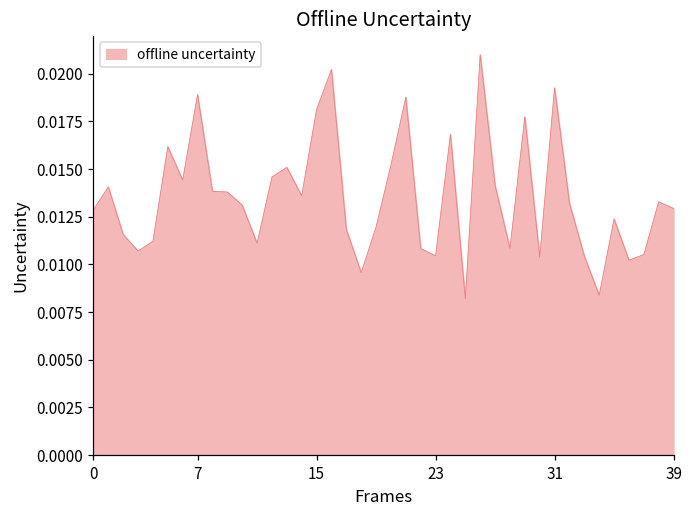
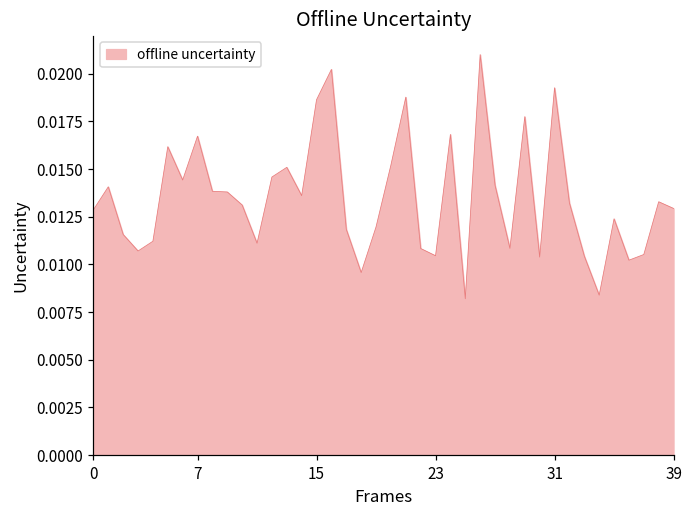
7: 0.0189 -> 0.0167
15: 0.0181 -> 0.0186
